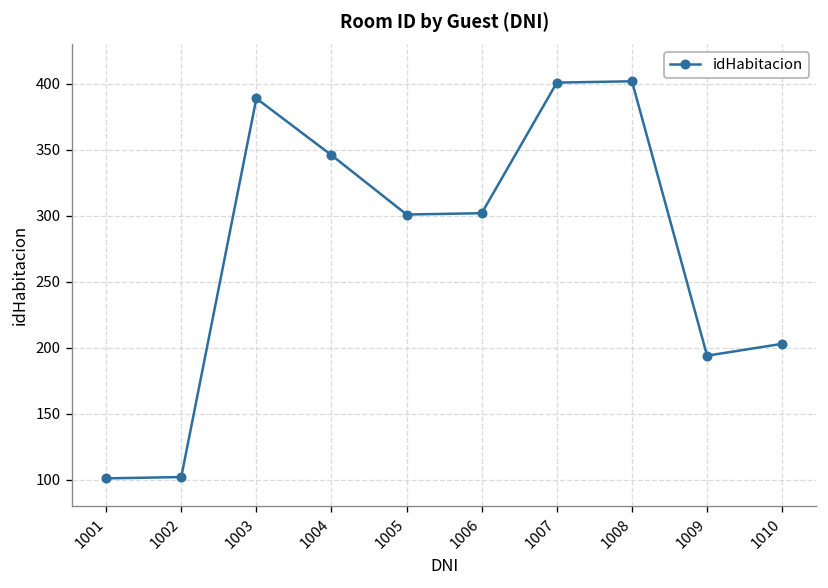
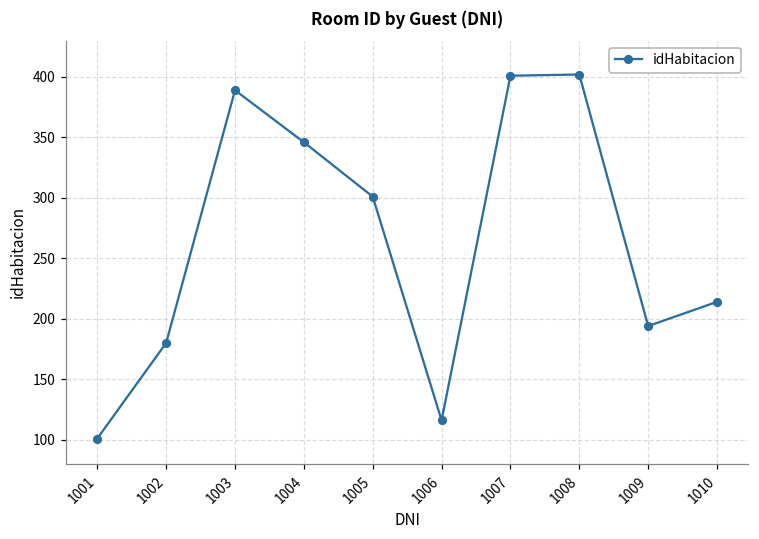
1002: 102 -> 180
1006: 302 -> 116
1010: 203 -> 214
